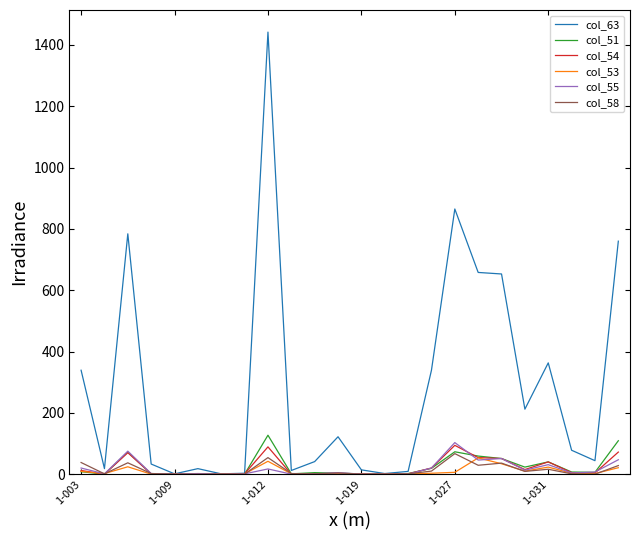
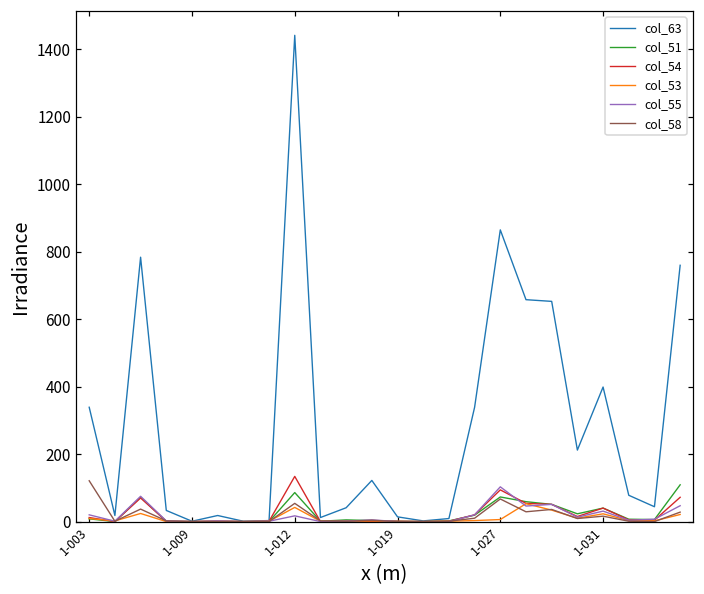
col_58, 1-003: 40 -> 120
col_51, 1-012: 130 -> 90
col_54, 1-012: 90 -> 130
col_63, 1-031: 360 -> 400
